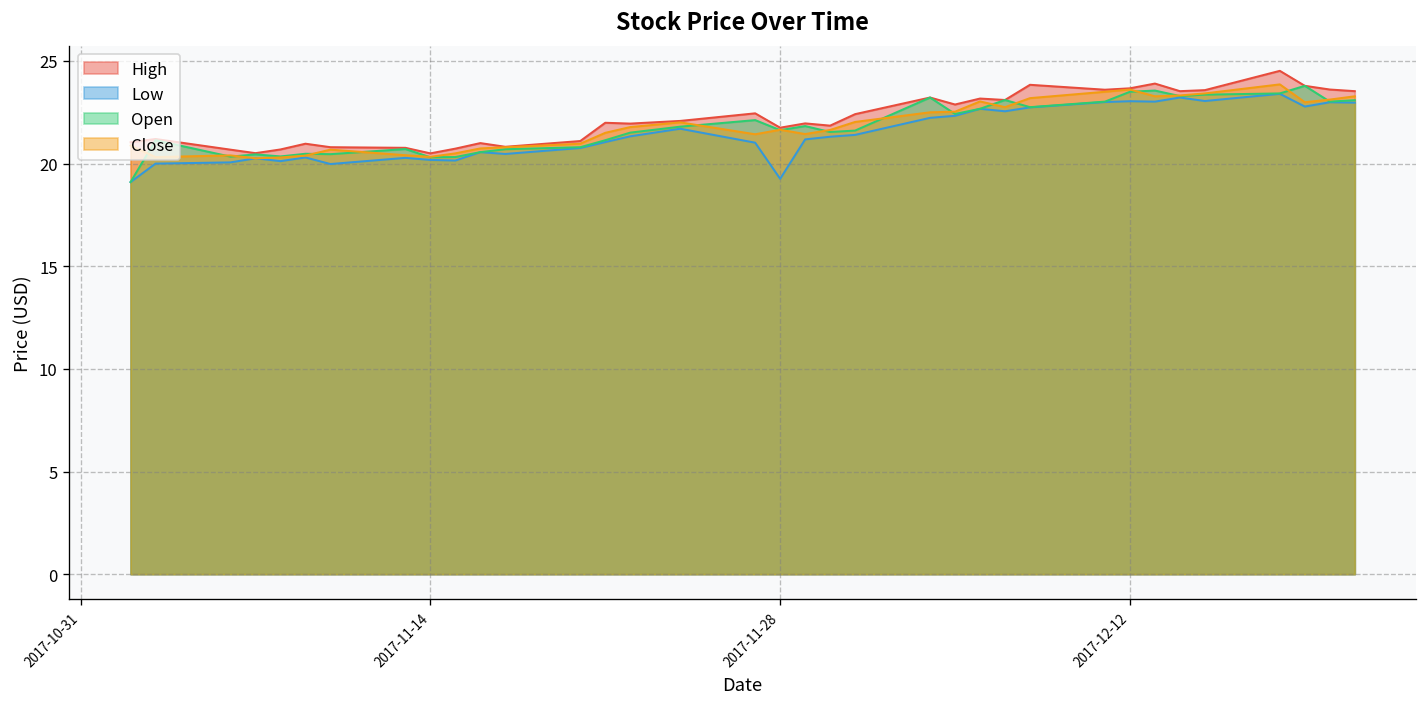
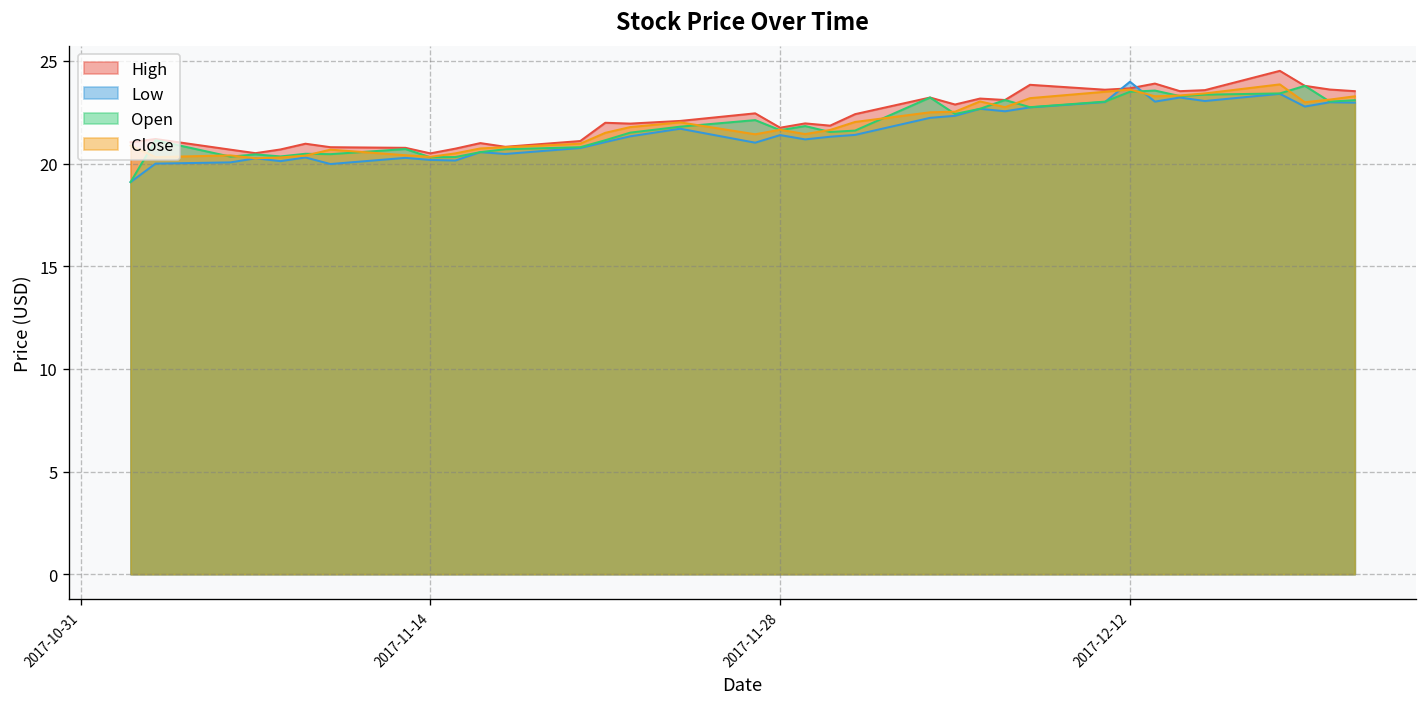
Low, 2017-11-28: 19.3 -> 21.4
Low, 2017-12-12: 23.0 -> 24.0
